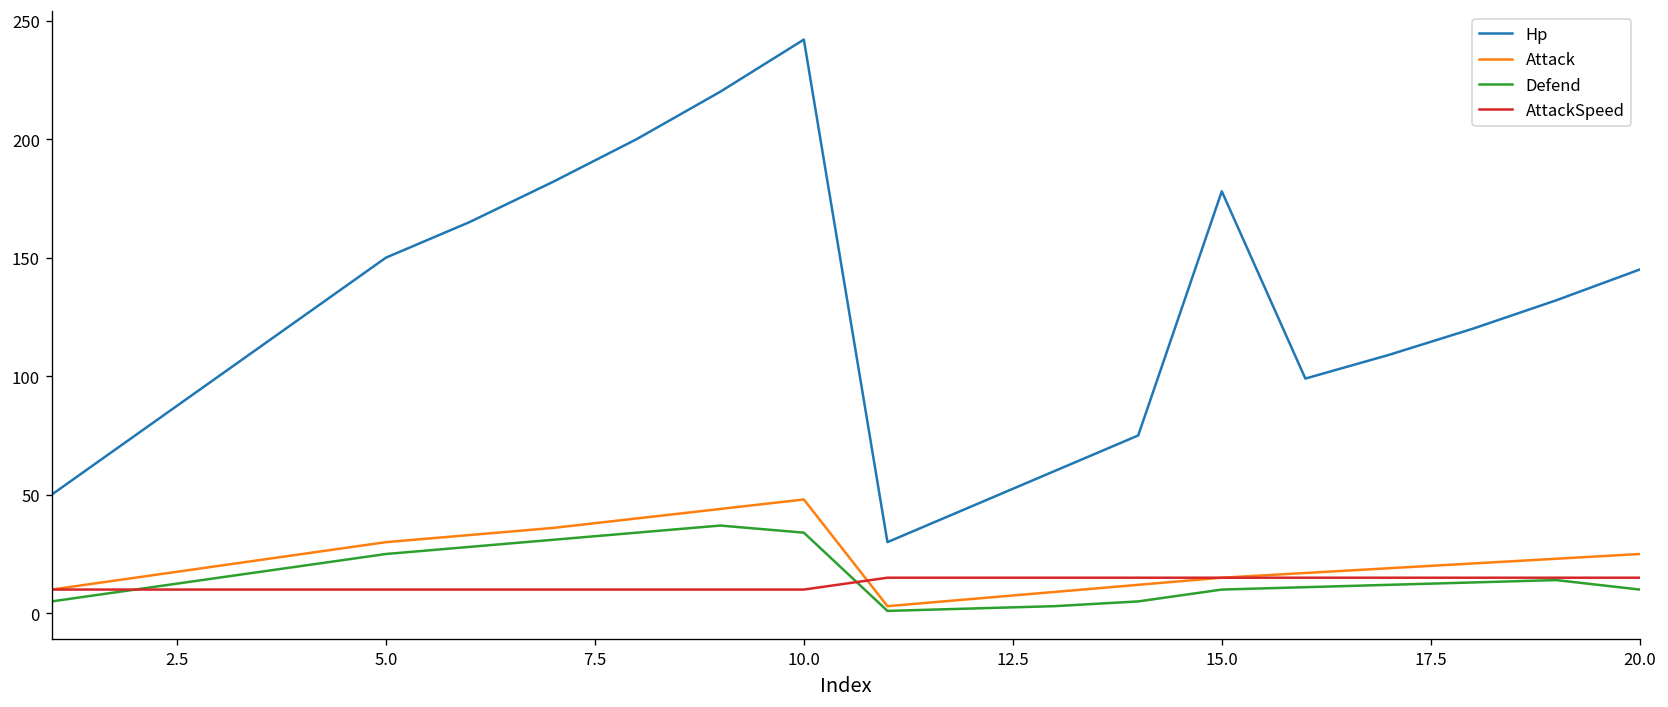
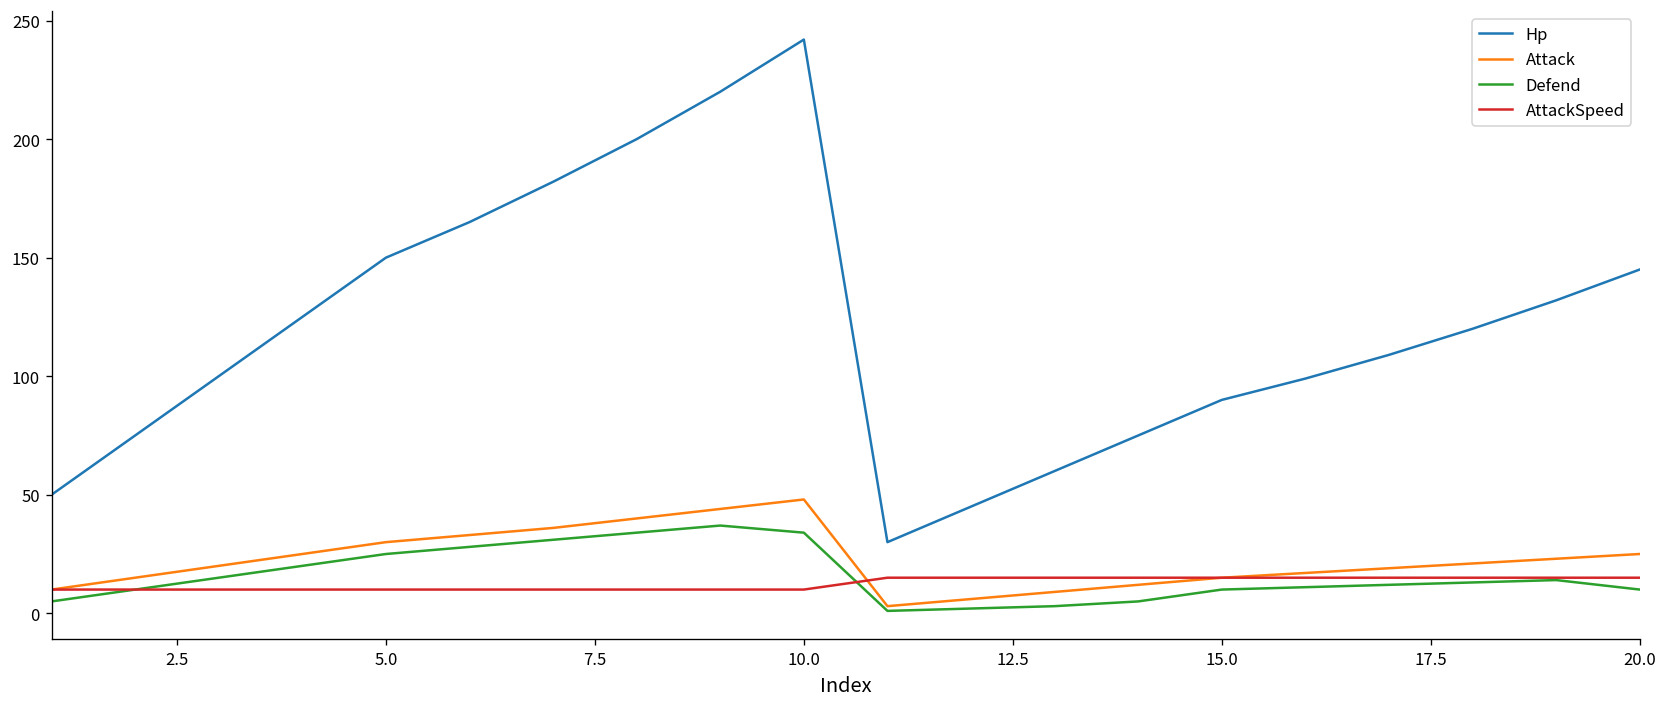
Hp, 15.0: 178 -> 90
